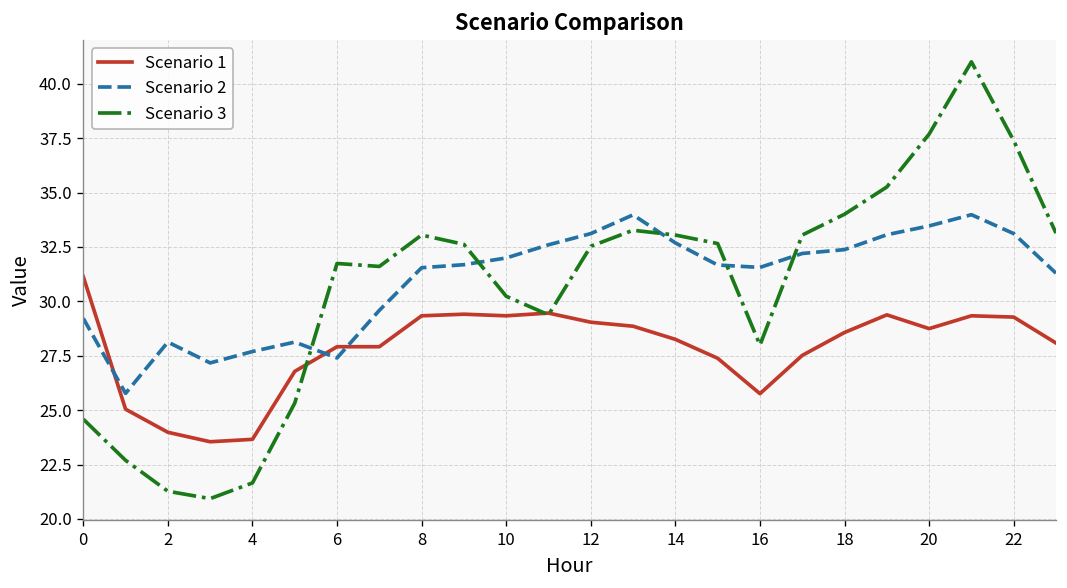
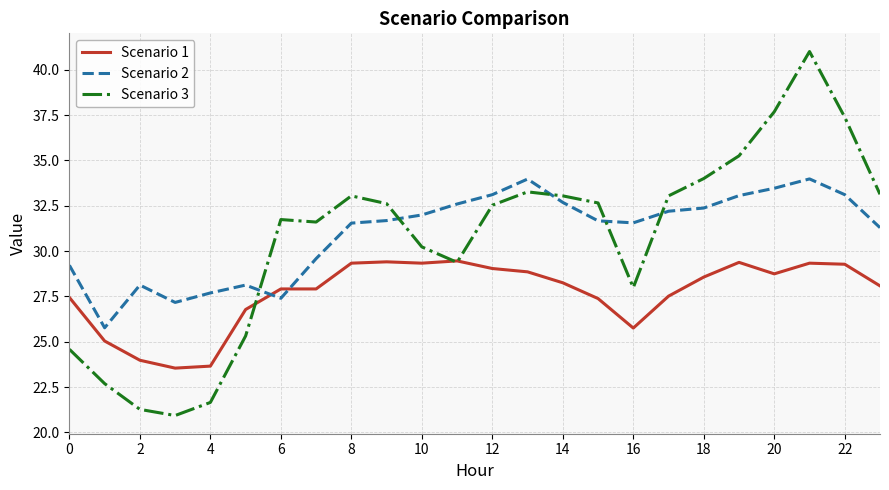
Scenario 1, 0: 31.1 -> 27.4
